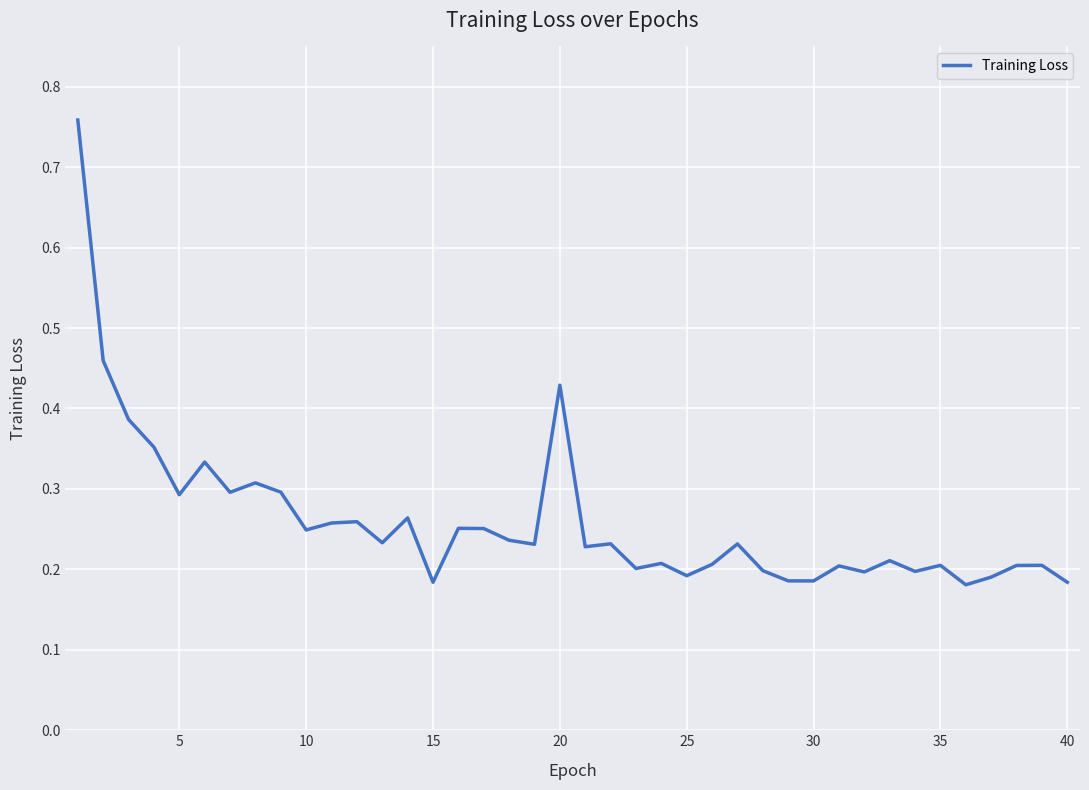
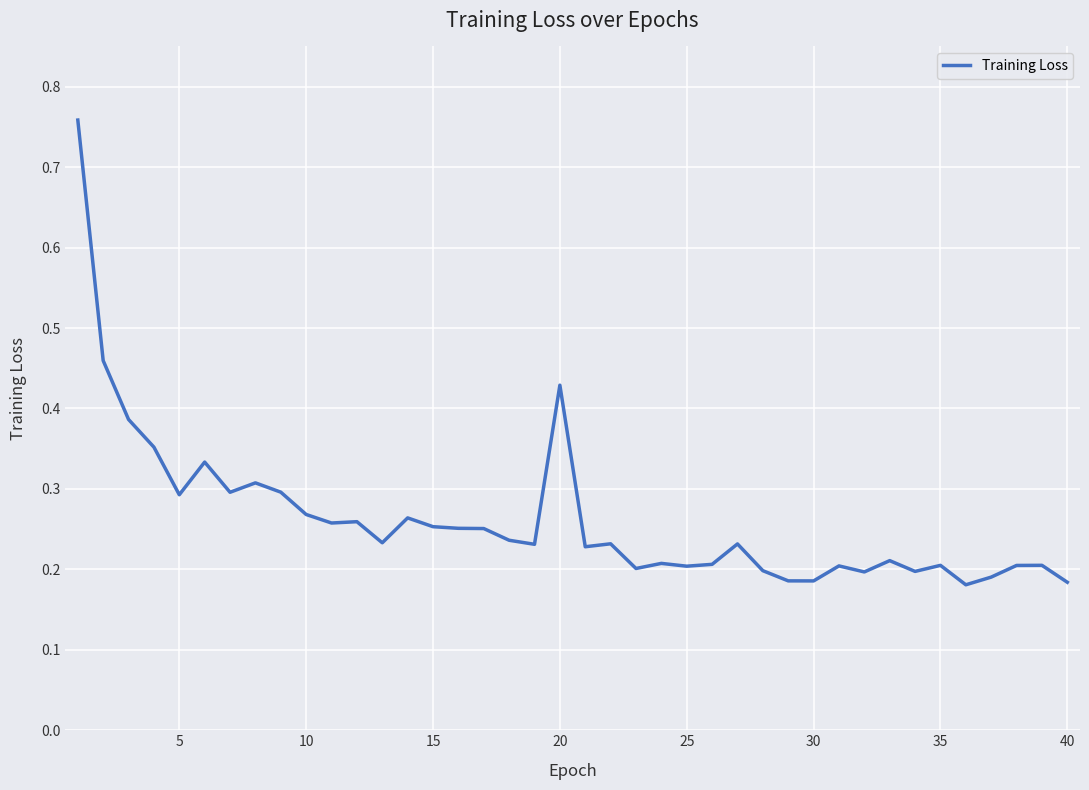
10: 0.25 -> 0.27
15: 0.18 -> 0.25
25: 0.19 -> 0.20
